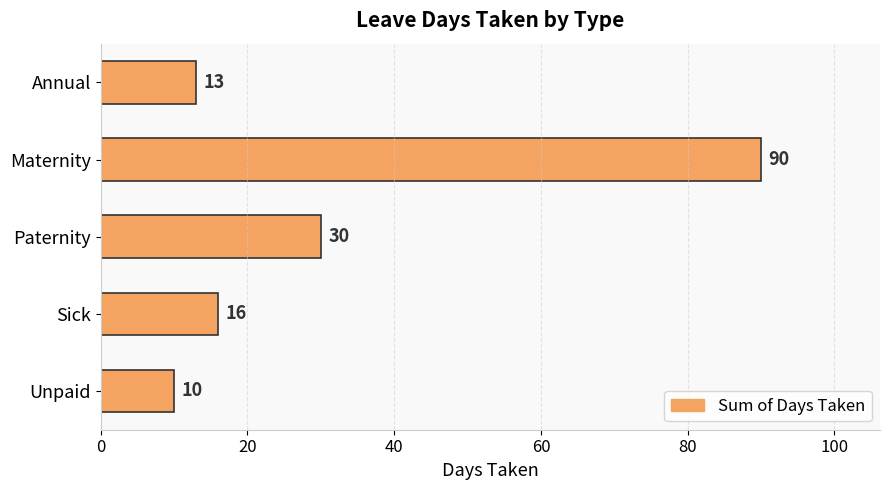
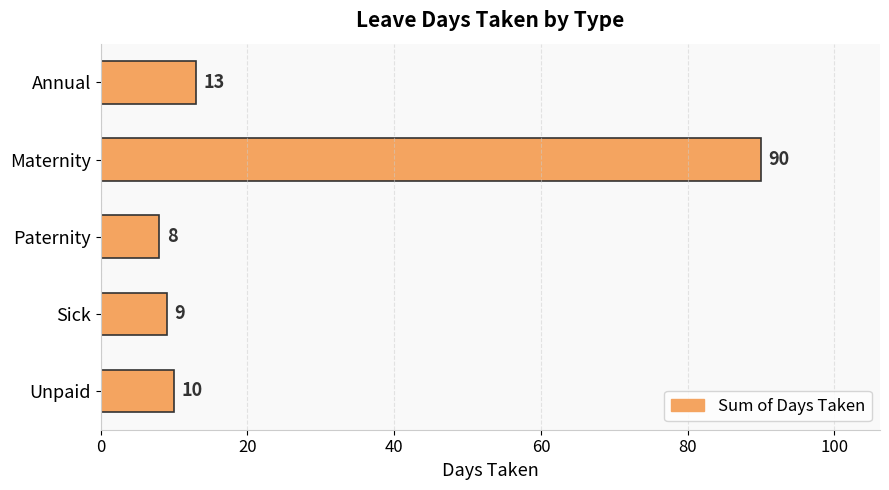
Paternity: 30 -> 8
Sick: 16 -> 9
